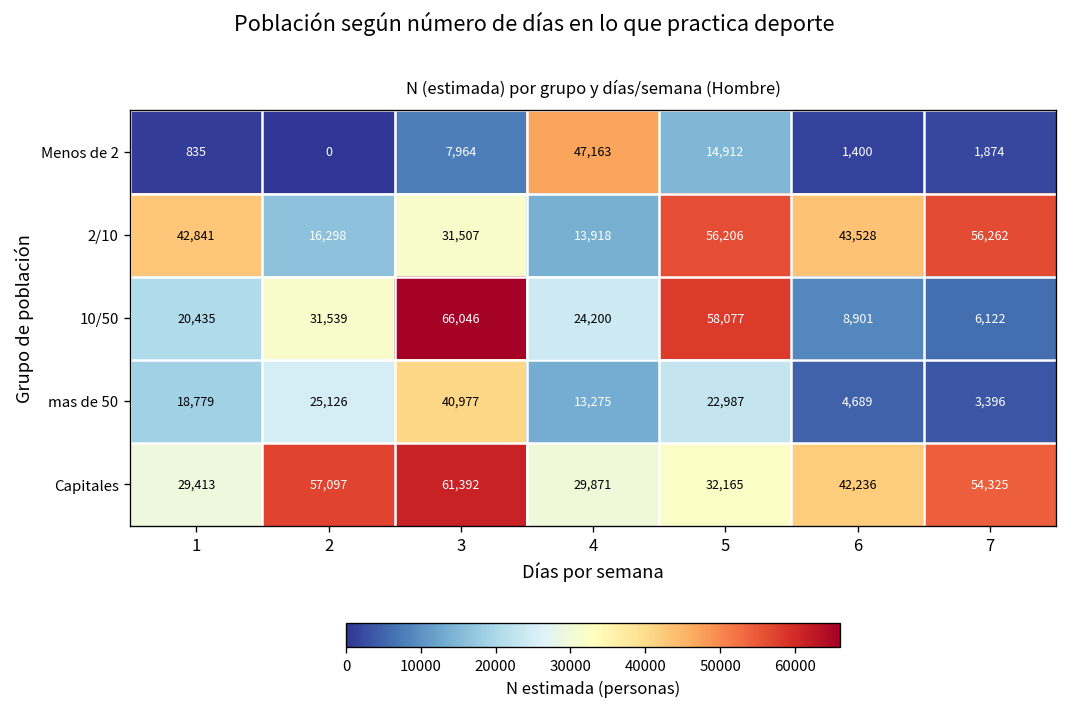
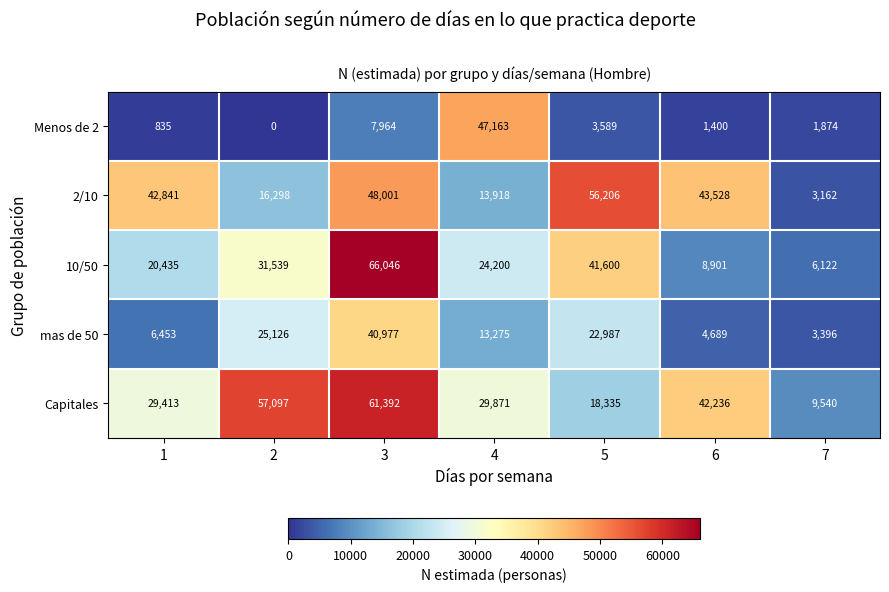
Menos de 2, 5: 14,912 -> 3,589
2/10, 3: 31,507 -> 48,001
2/10, 7: 56,262 -> 3,162
10/50, 5: 58,077 -> 41,600
mas de 50, 1: 18,779 -> 6,453
Capitales, 5: 32,165 -> 18,335
Capitales, 7: 54,325 -> 9,540
